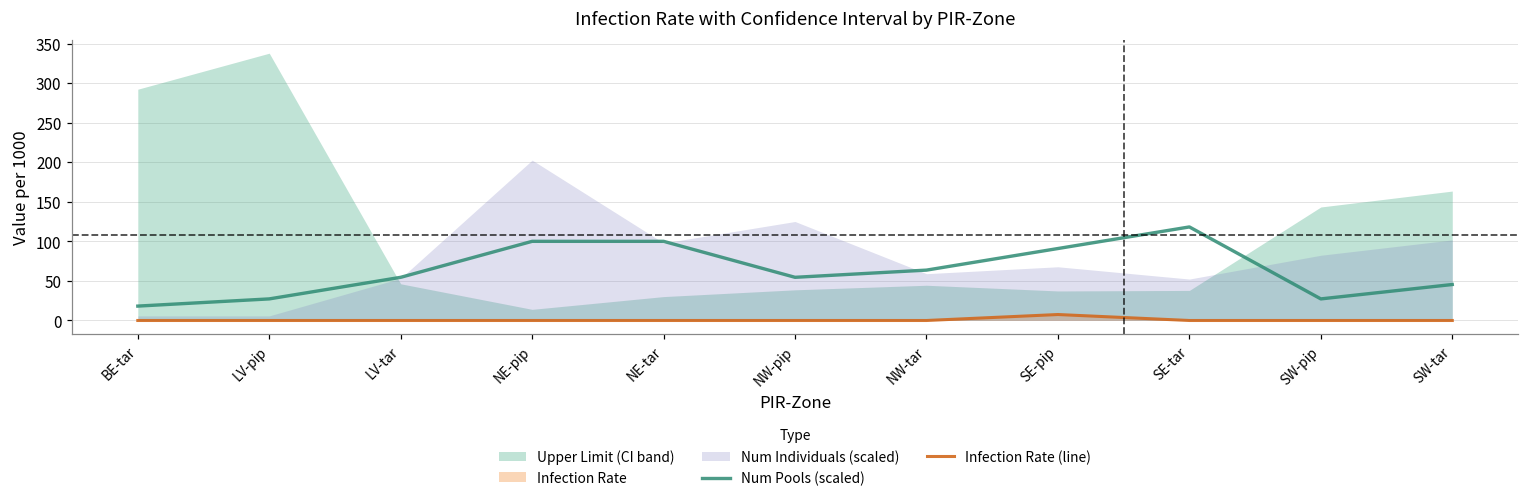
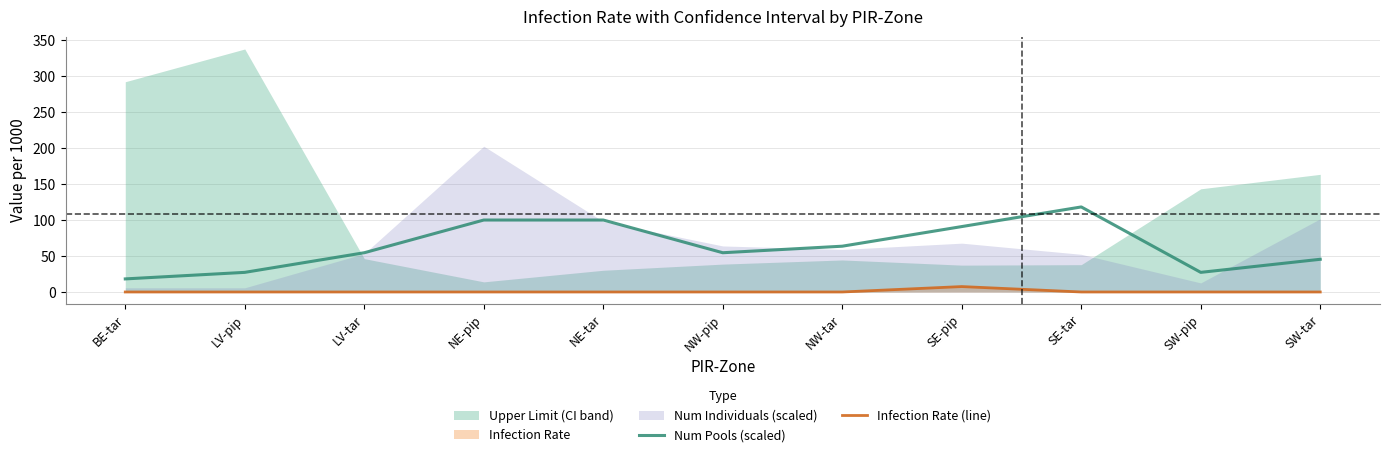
Num Individuals (scaled), NW-pip: 130 -> 60
Num Individuals (scaled), SW-pip: 80 -> 10
